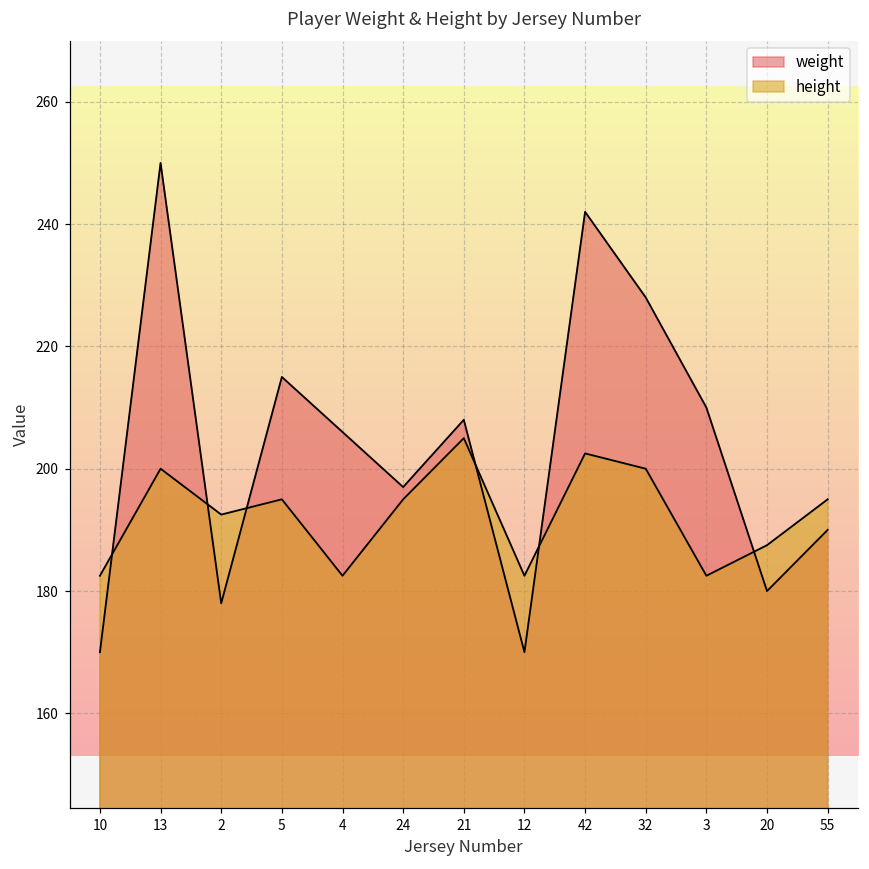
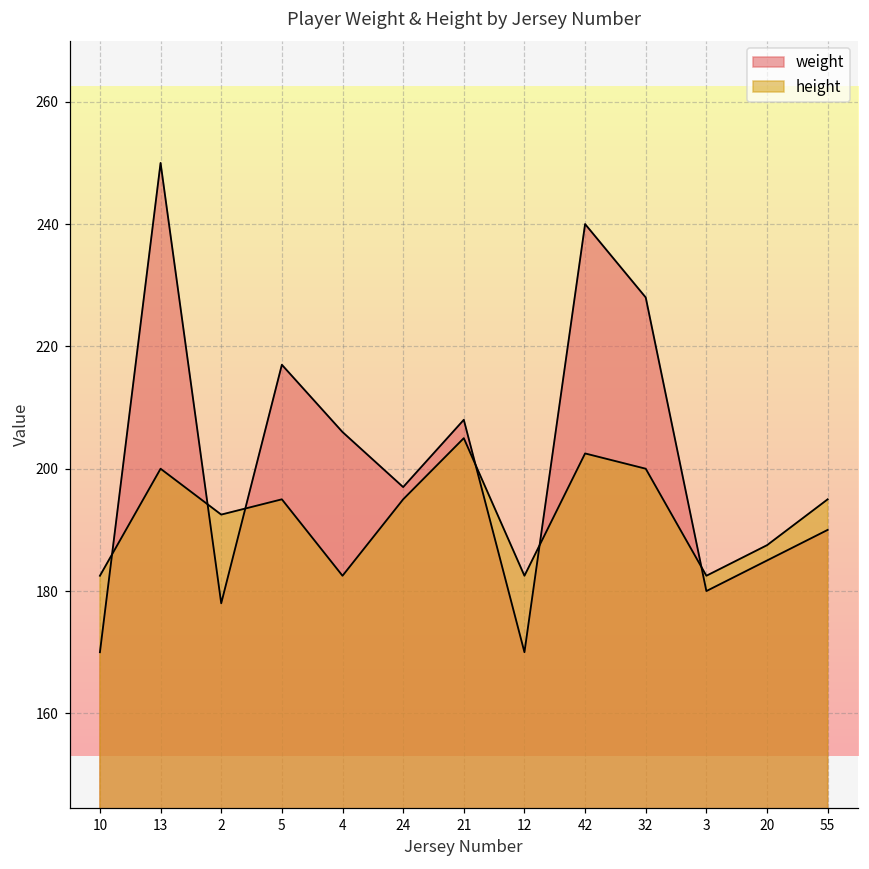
weight, 5: 215 -> 217
weight, 42: 242 -> 240
weight, 3: 210 -> 180
weight, 20: 180 -> 185
